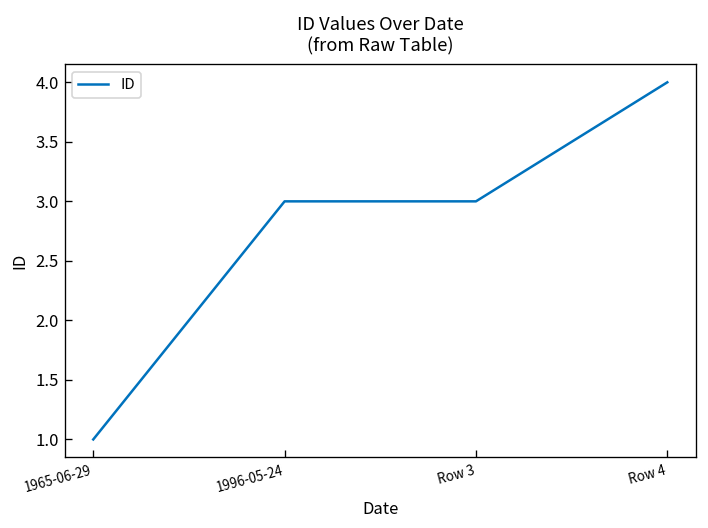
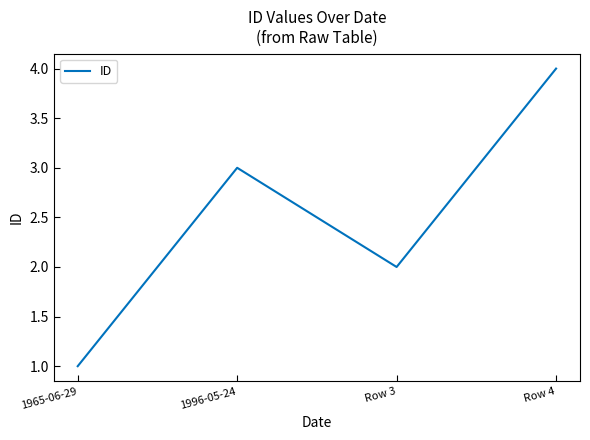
Row 3: 3 -> 2
